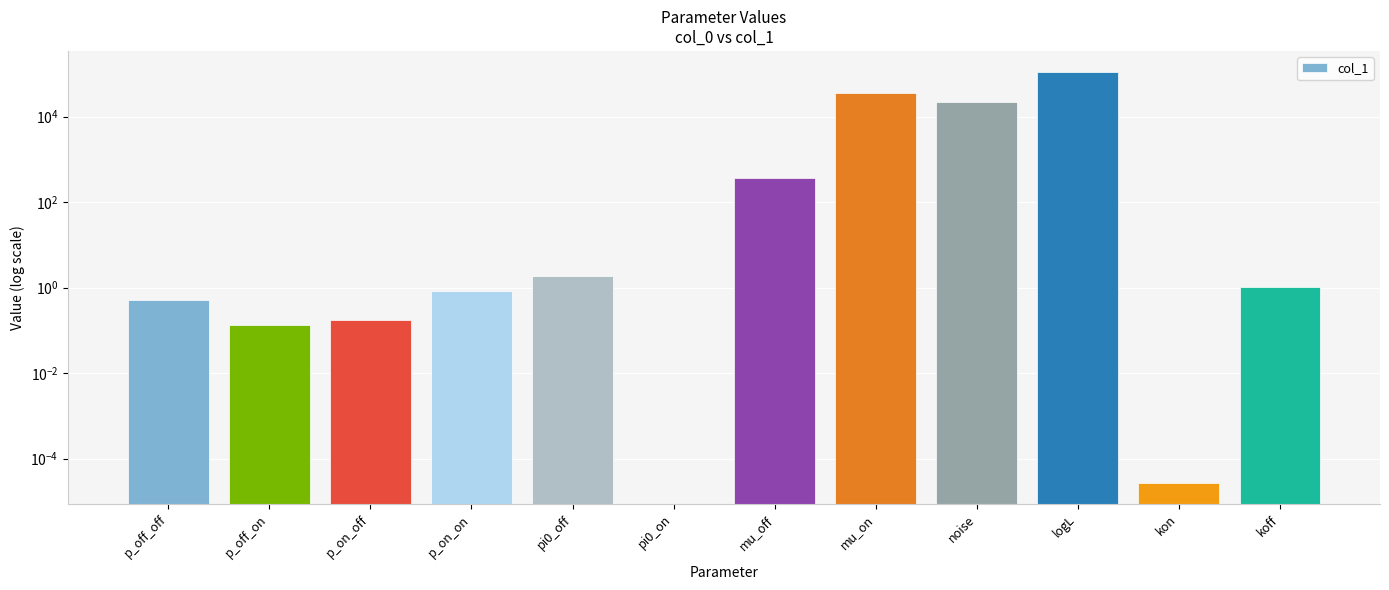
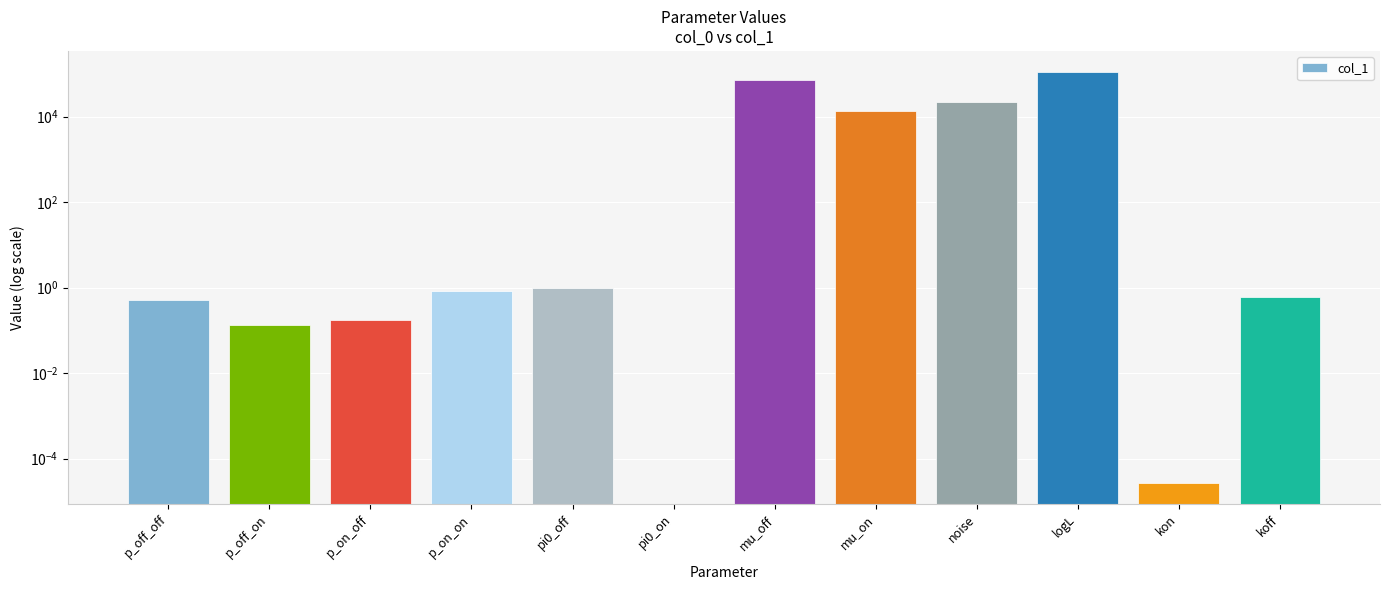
pi0_off: 2 -> 1.0
mu_off: 400 -> 70000
mu_on: 30000 -> 14000
koff: 1.0 -> 0.6
